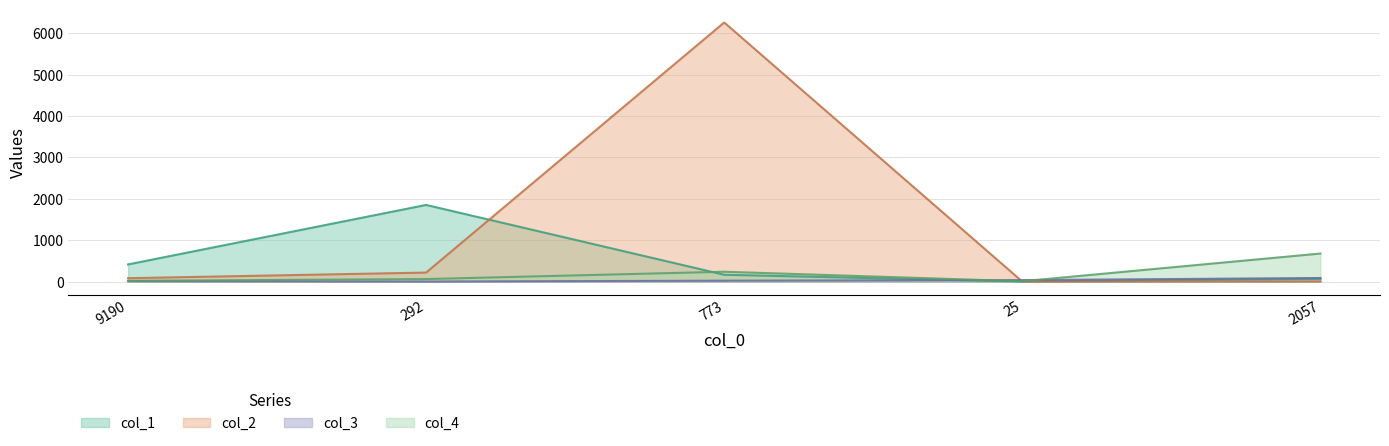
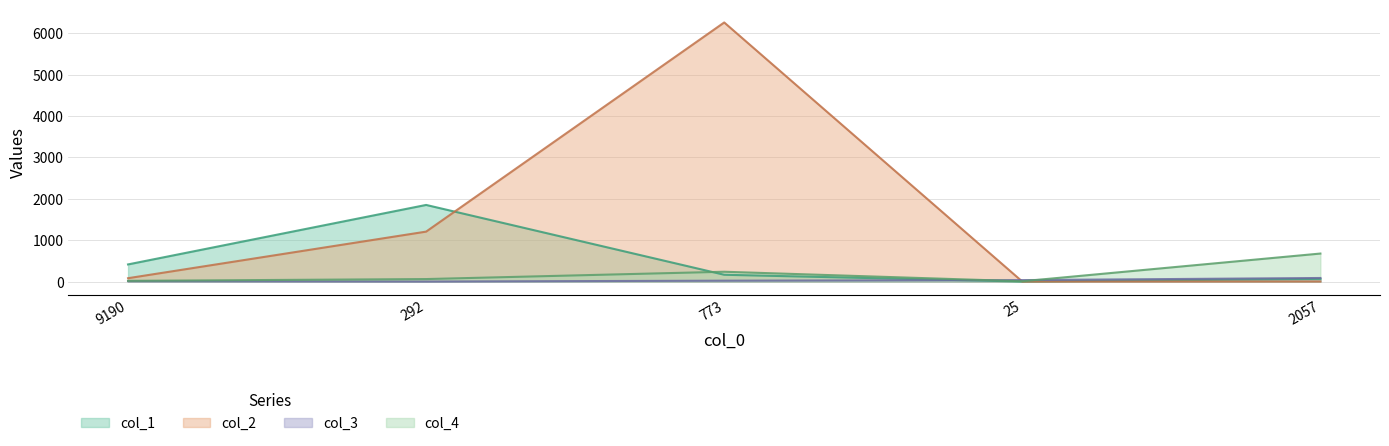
col_2, 292: 200 -> 1200
